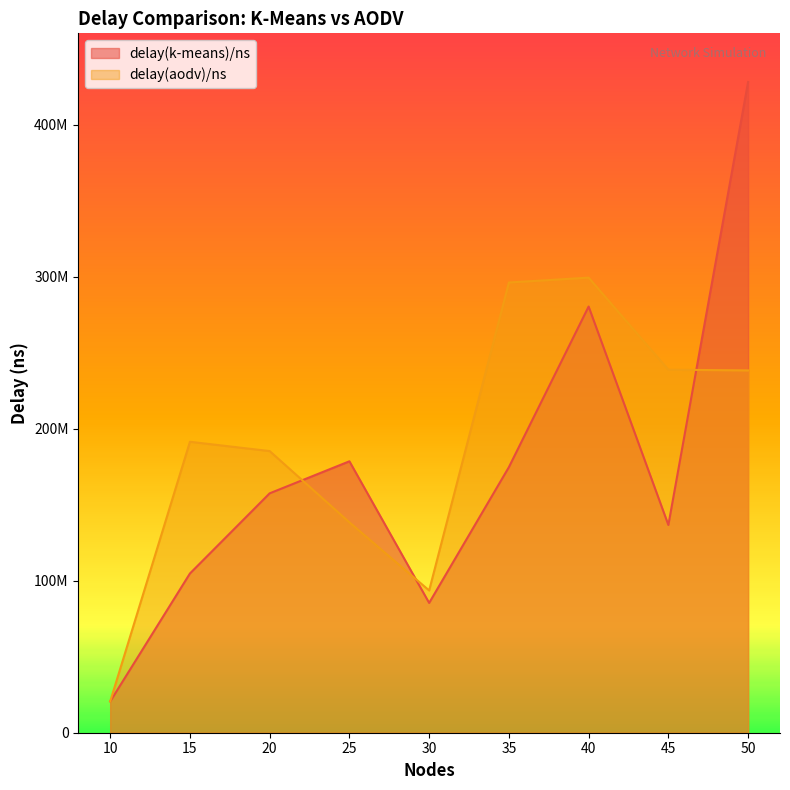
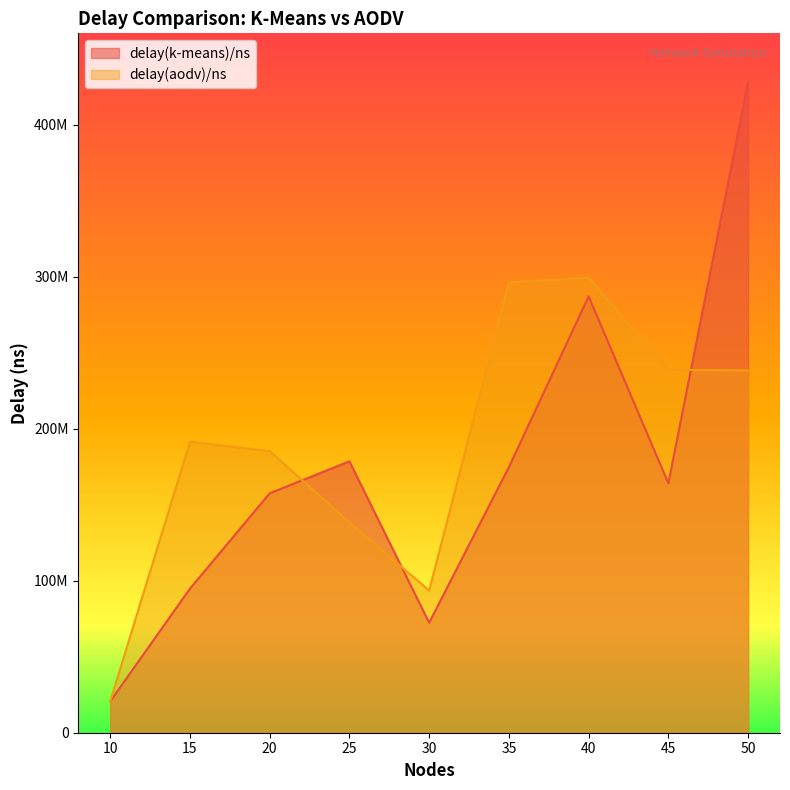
delay(k-means)/ns, 15: 105000000 -> 95000000
delay(k-means)/ns, 30: 85000000 -> 72000000
delay(k-means)/ns, 40: 280000000 -> 287000000
delay(k-means)/ns, 45: 137000000 -> 164000000
